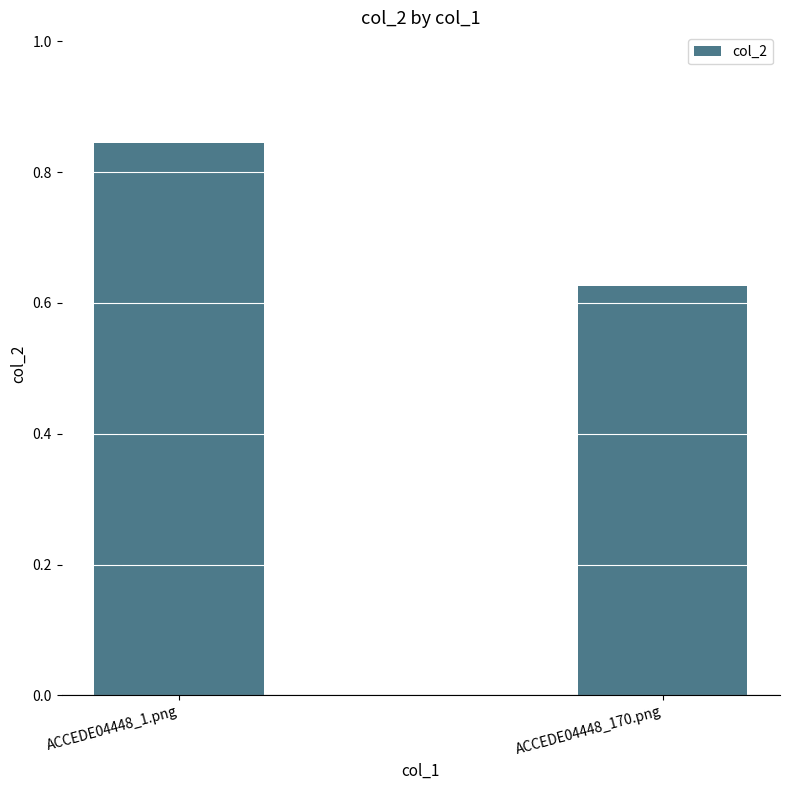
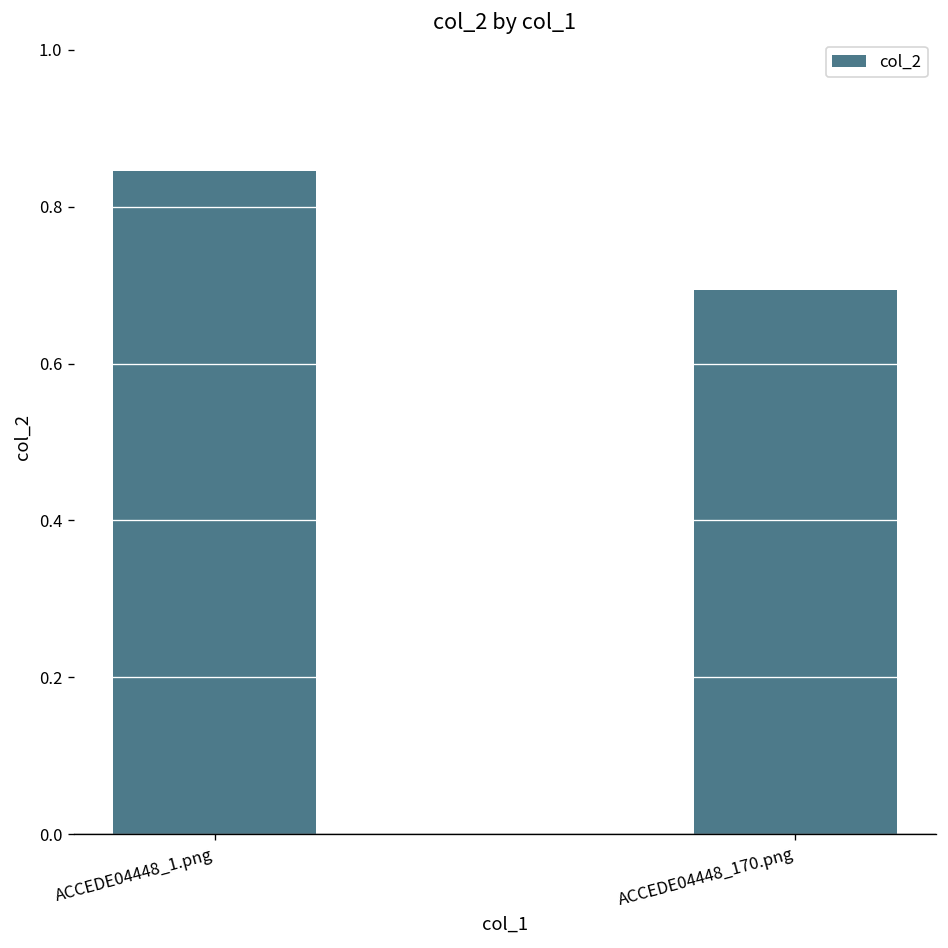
ACCEDE04448_170.png: 0.63 -> 0.69
